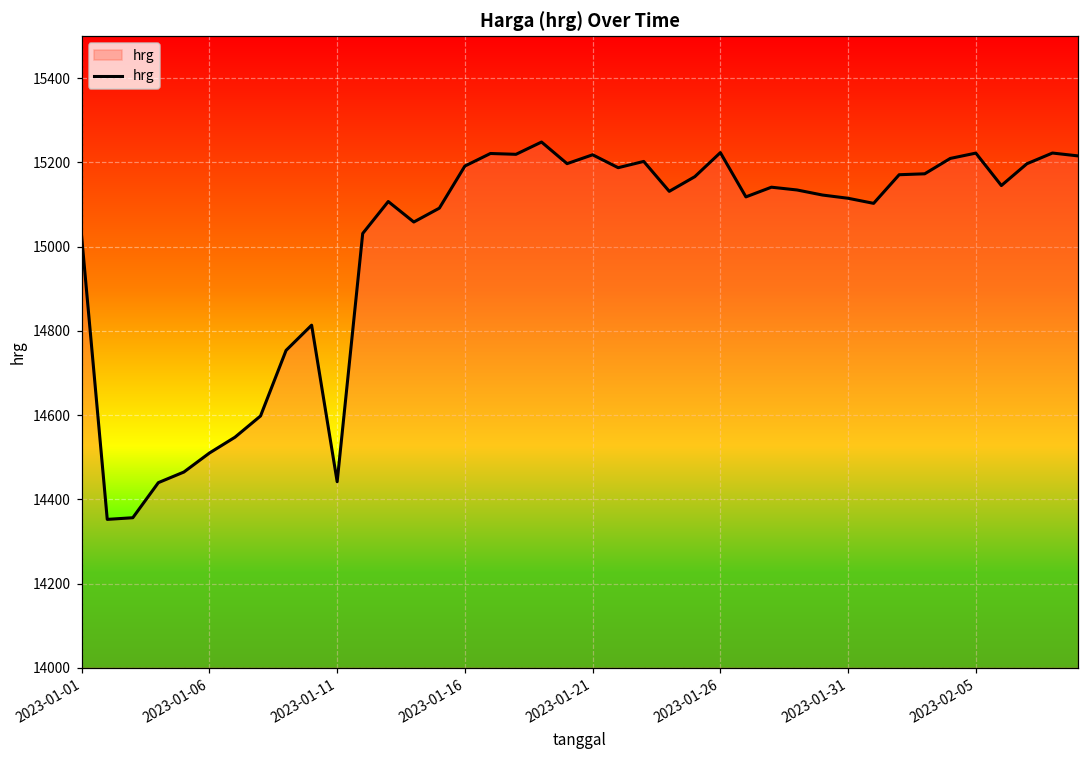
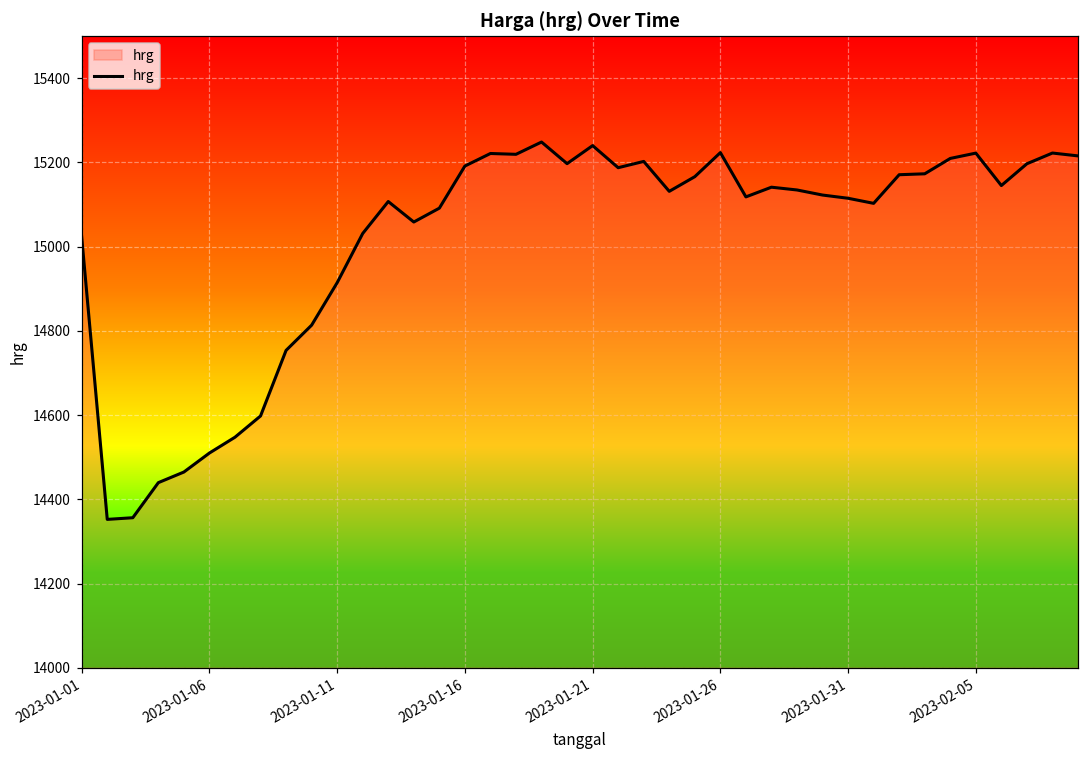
2023-01-11: 14440 -> 14910
2023-01-21: 15220 -> 15240
